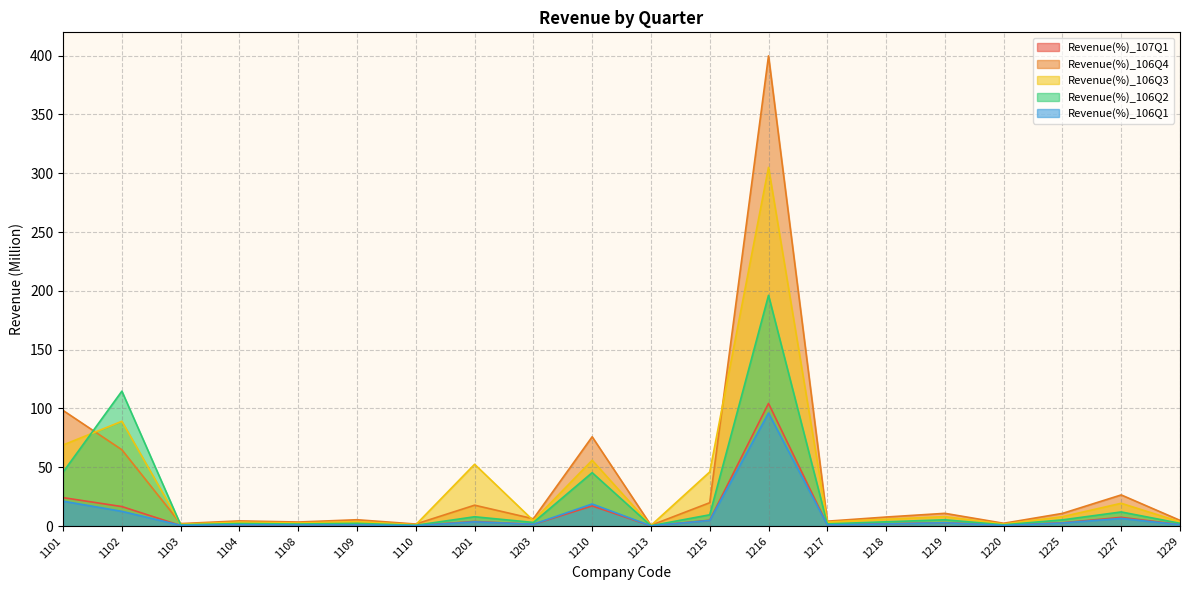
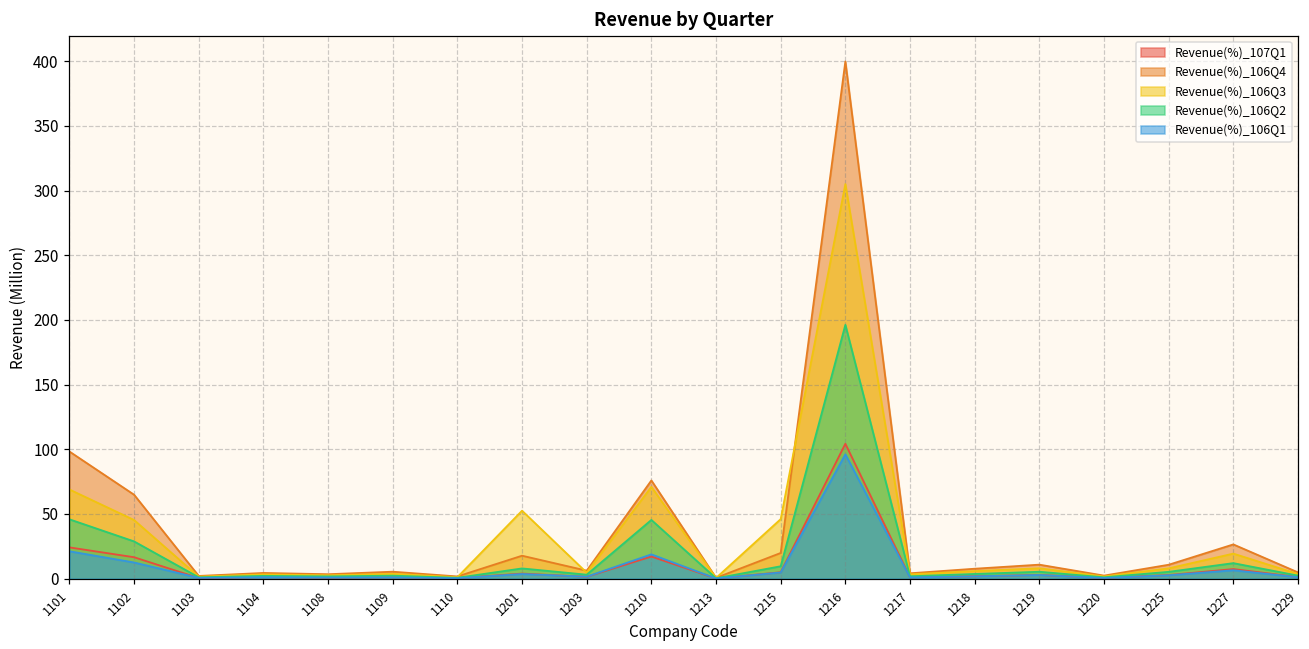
Revenue(%)_106Q3, 1102: 89 -> 45
Revenue(%)_106Q2, 1102: 115 -> 29
Revenue(%)_106Q3, 1210: 56 -> 71
